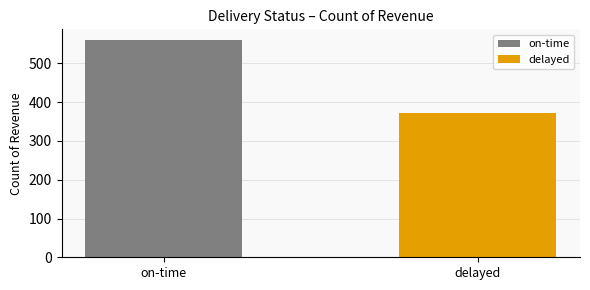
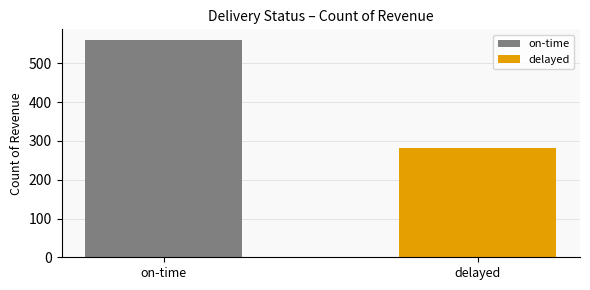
delayed: 370 -> 280
